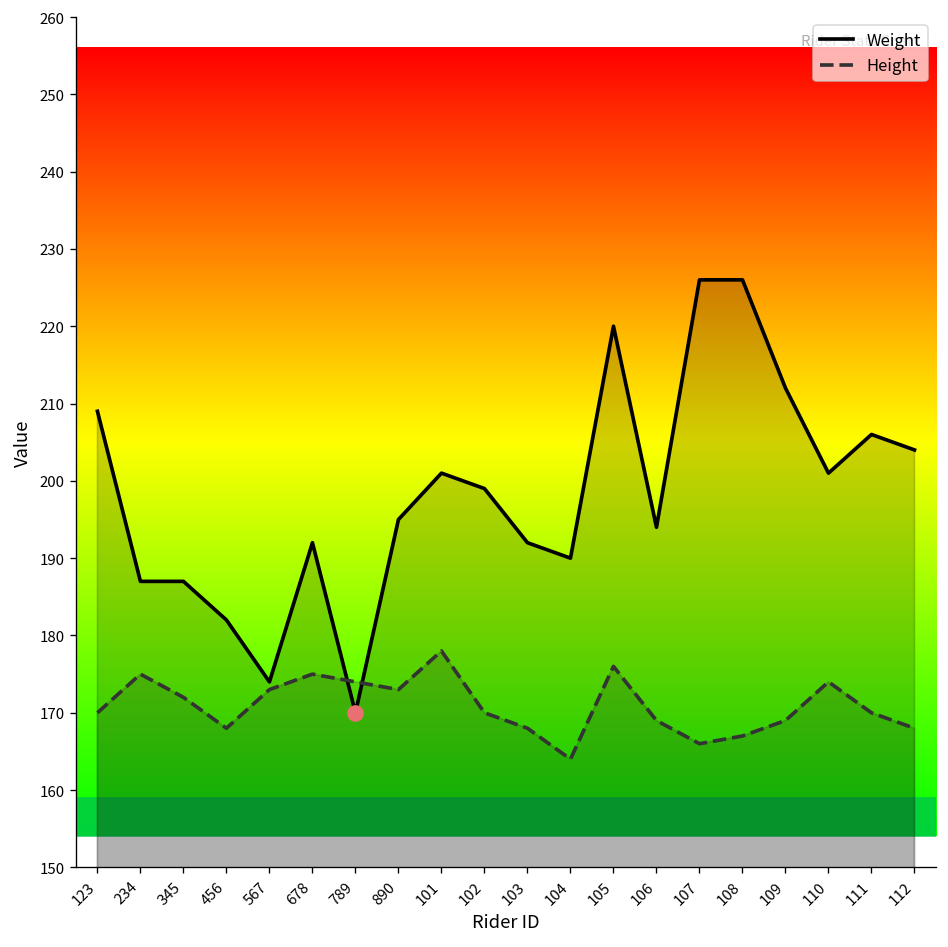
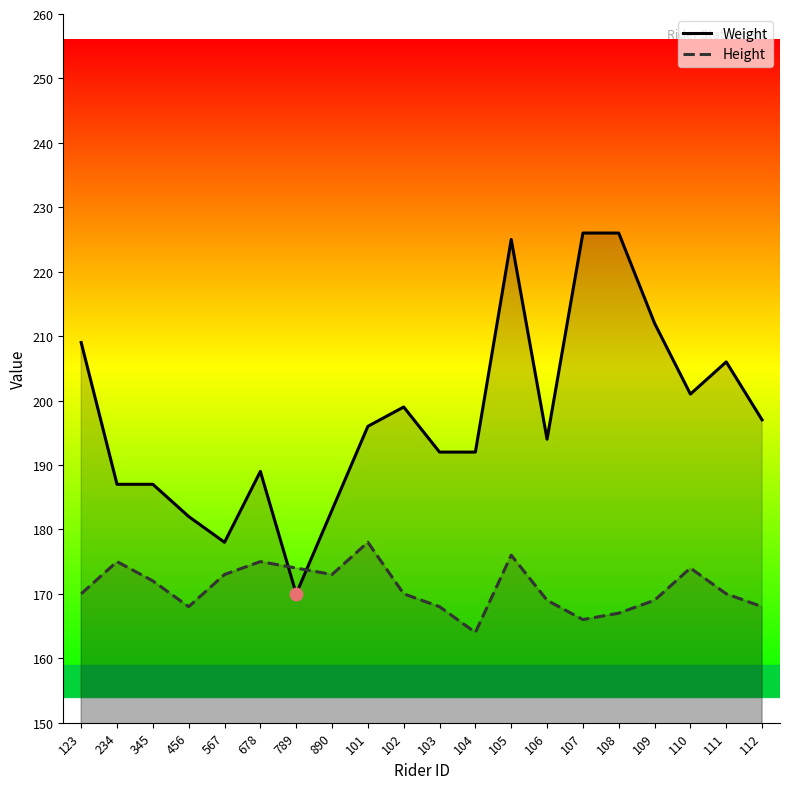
Weight, 567: 174 -> 178
Weight, 678: 192 -> 189
Weight, 890: 195 -> 183
Weight, 101: 201 -> 196
Weight, 104: 190 -> 192
Weight, 105: 220 -> 225
Weight, 112: 204 -> 197
